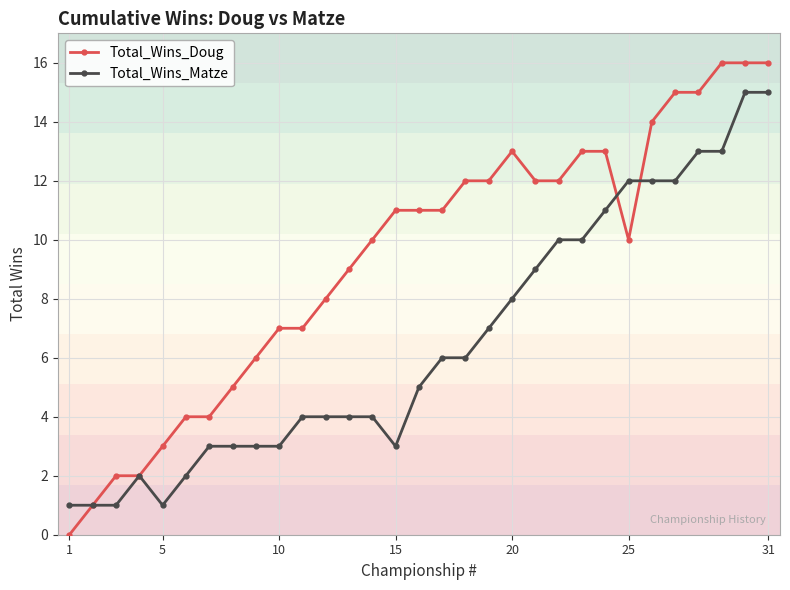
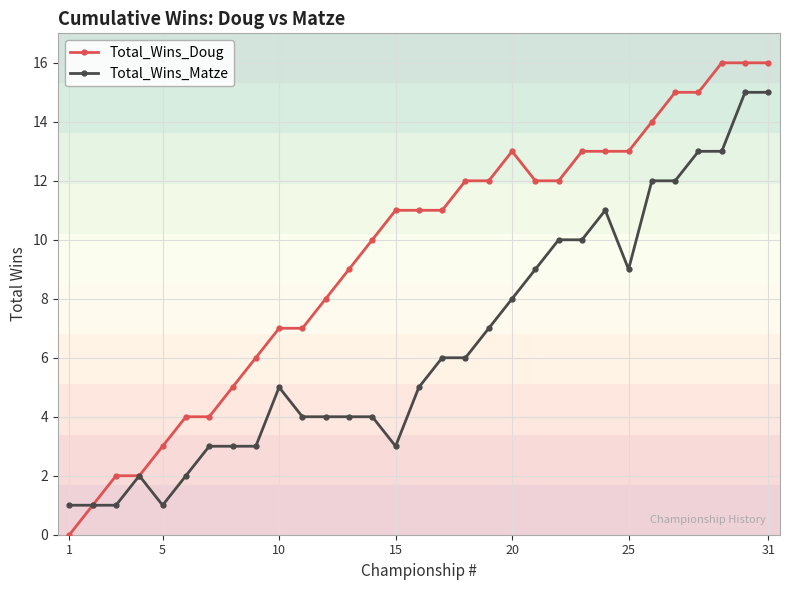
Total_Wins_Matze, 10: 3 -> 5
Total_Wins_Doug, 25: 10 -> 13
Total_Wins_Matze, 25: 12 -> 9
